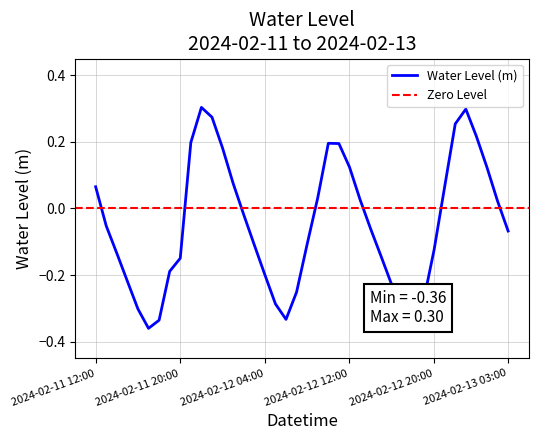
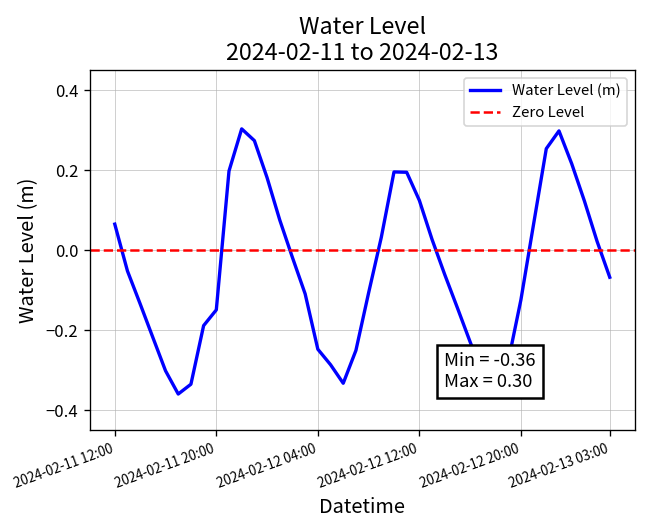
2024-02-12 04:00: -0.20 -> -0.25
